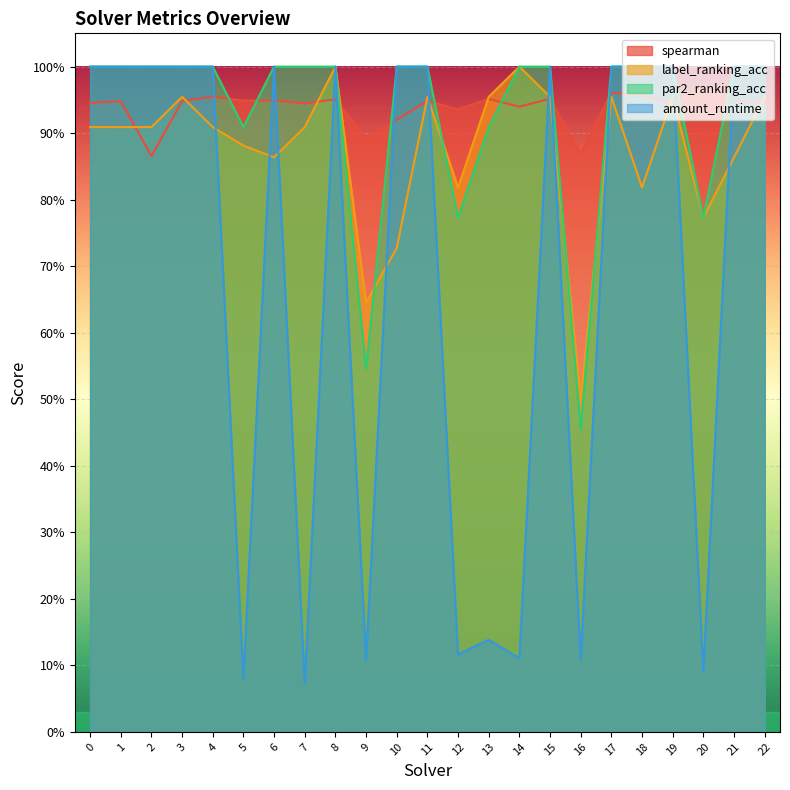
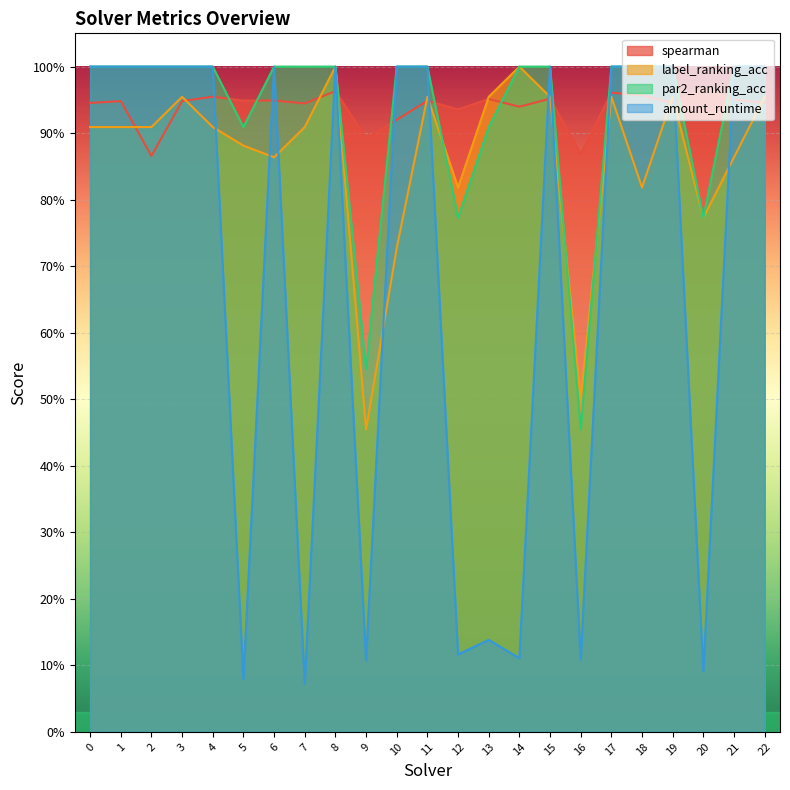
spearman, 8: 95% -> 96%
label_ranking_acc, 9: 65% -> 45%
